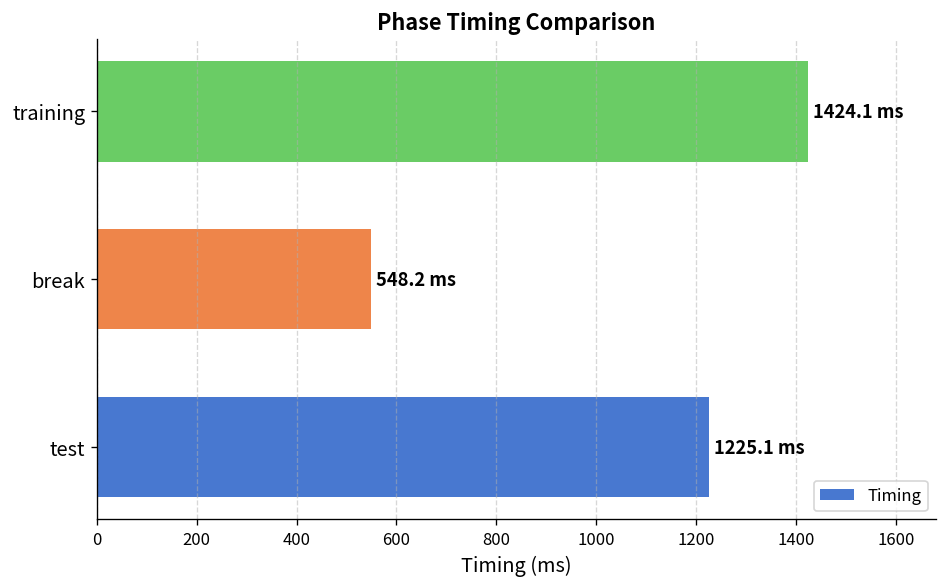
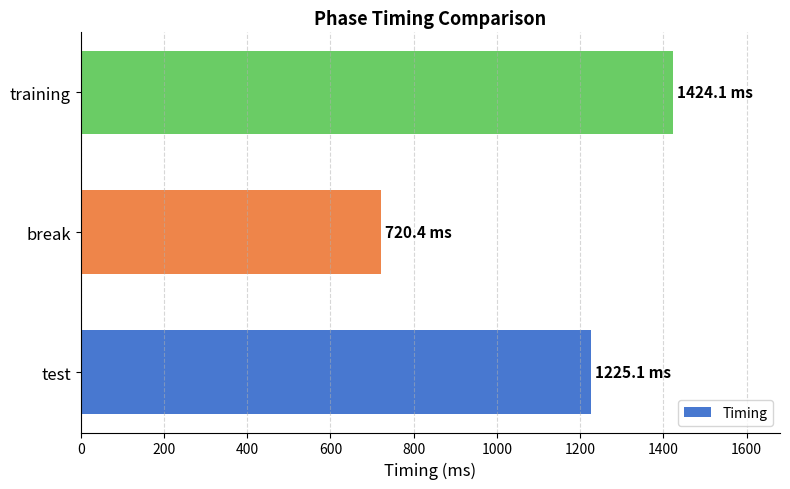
break: 548.2 -> 720.4
